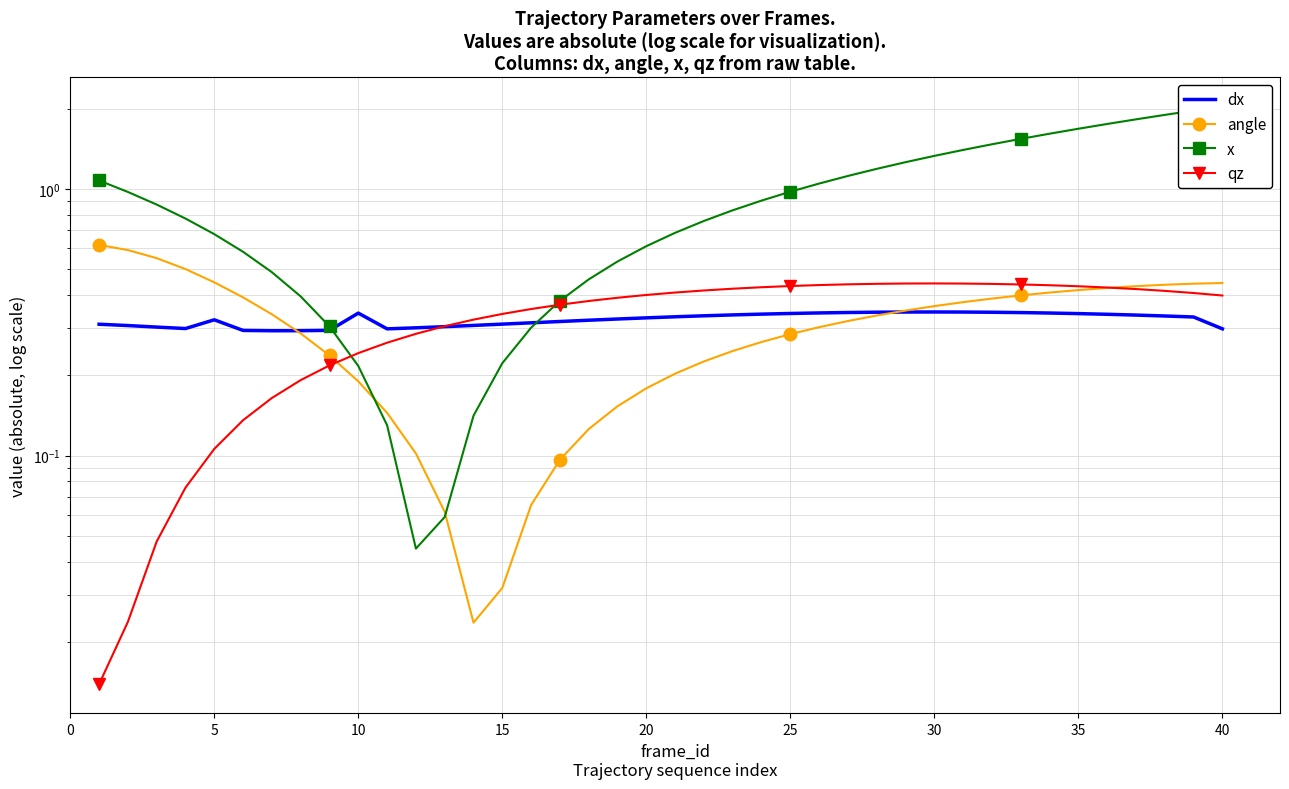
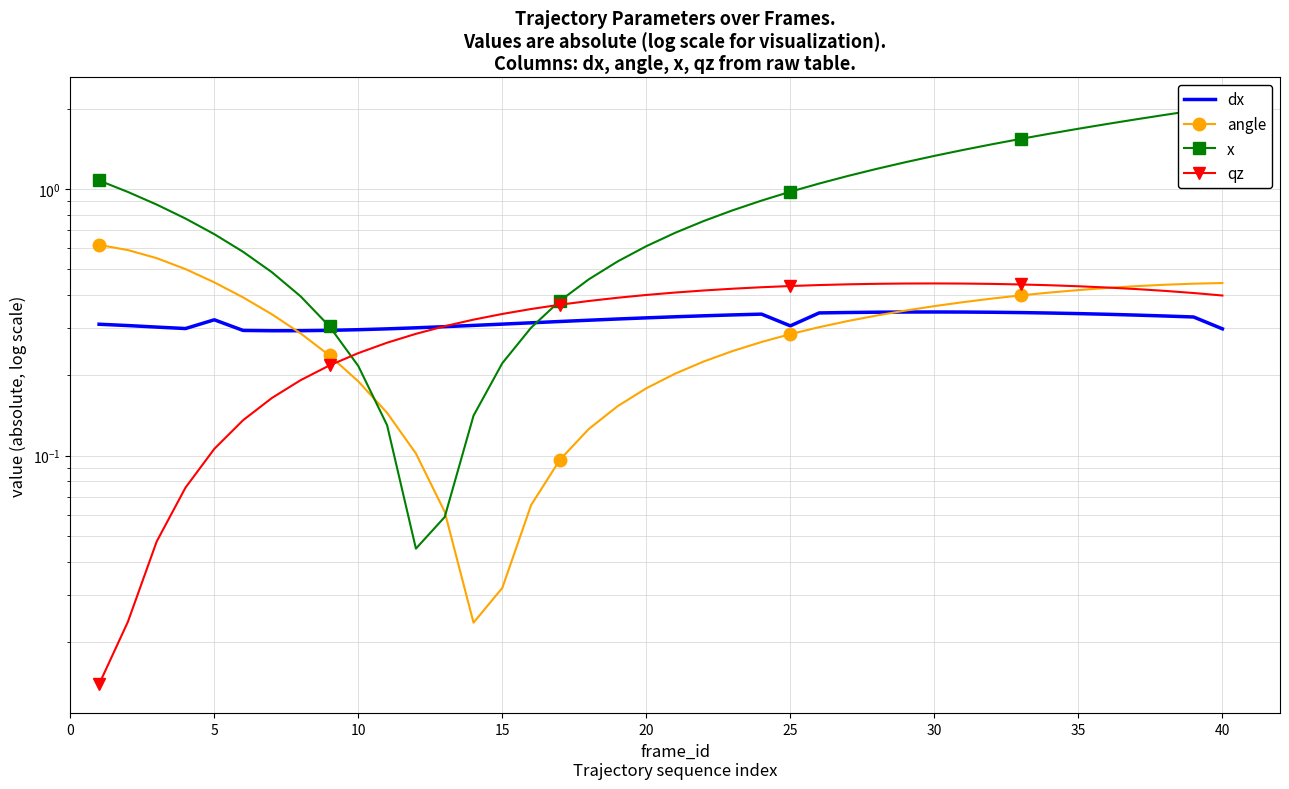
dx, 10: 0.34 -> 0.30
dx, 25: 0.34 -> 0.31
